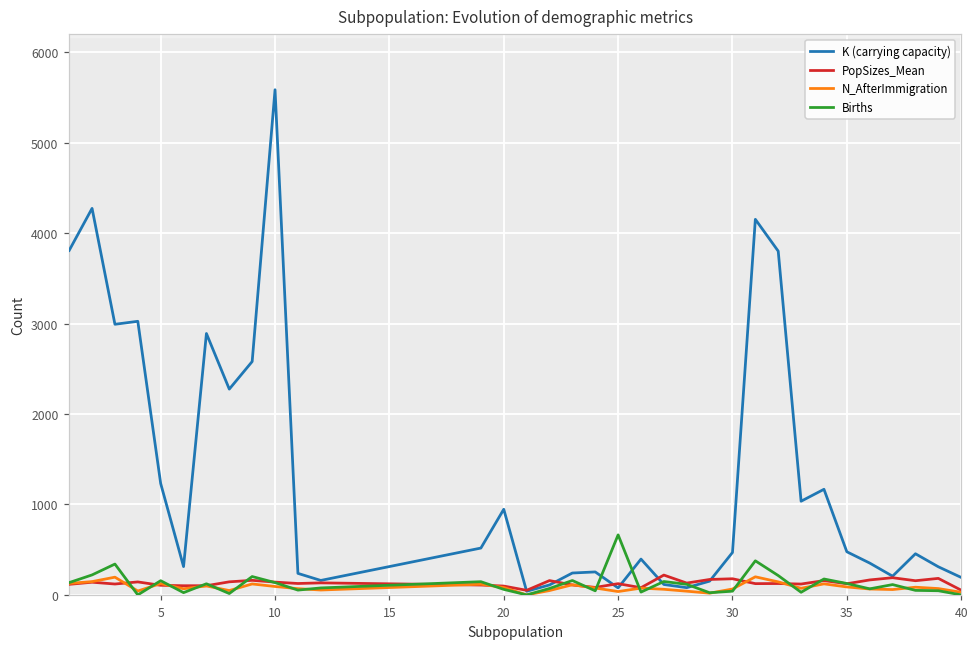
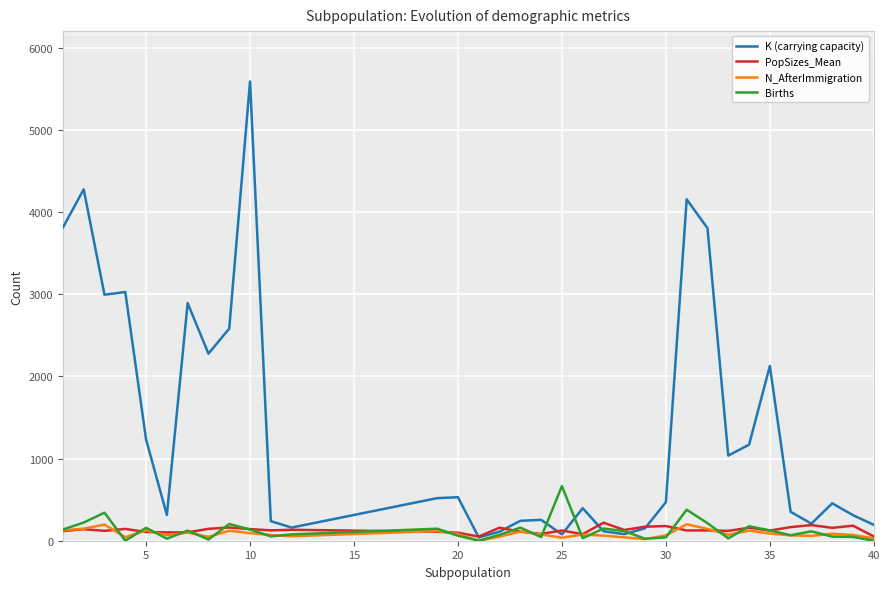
K (carrying capacity), 20: 900 -> 500
K (carrying capacity), 35: 500 -> 2100
